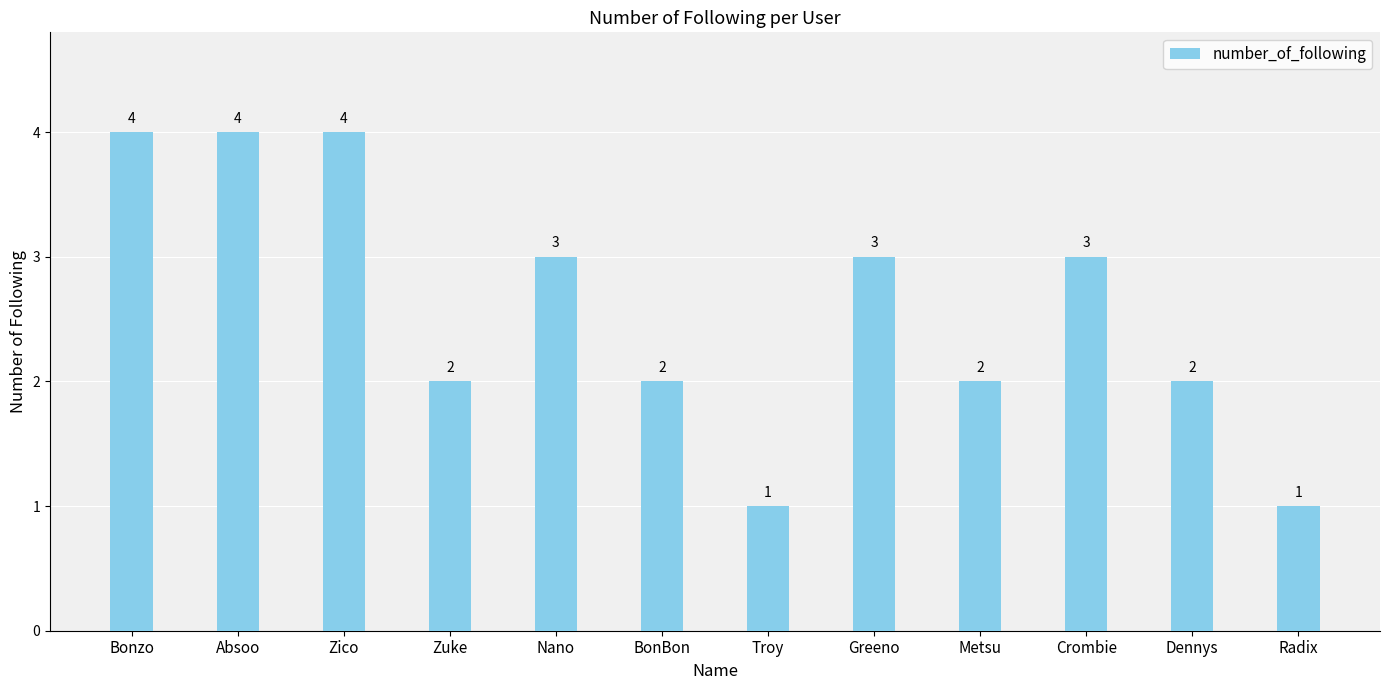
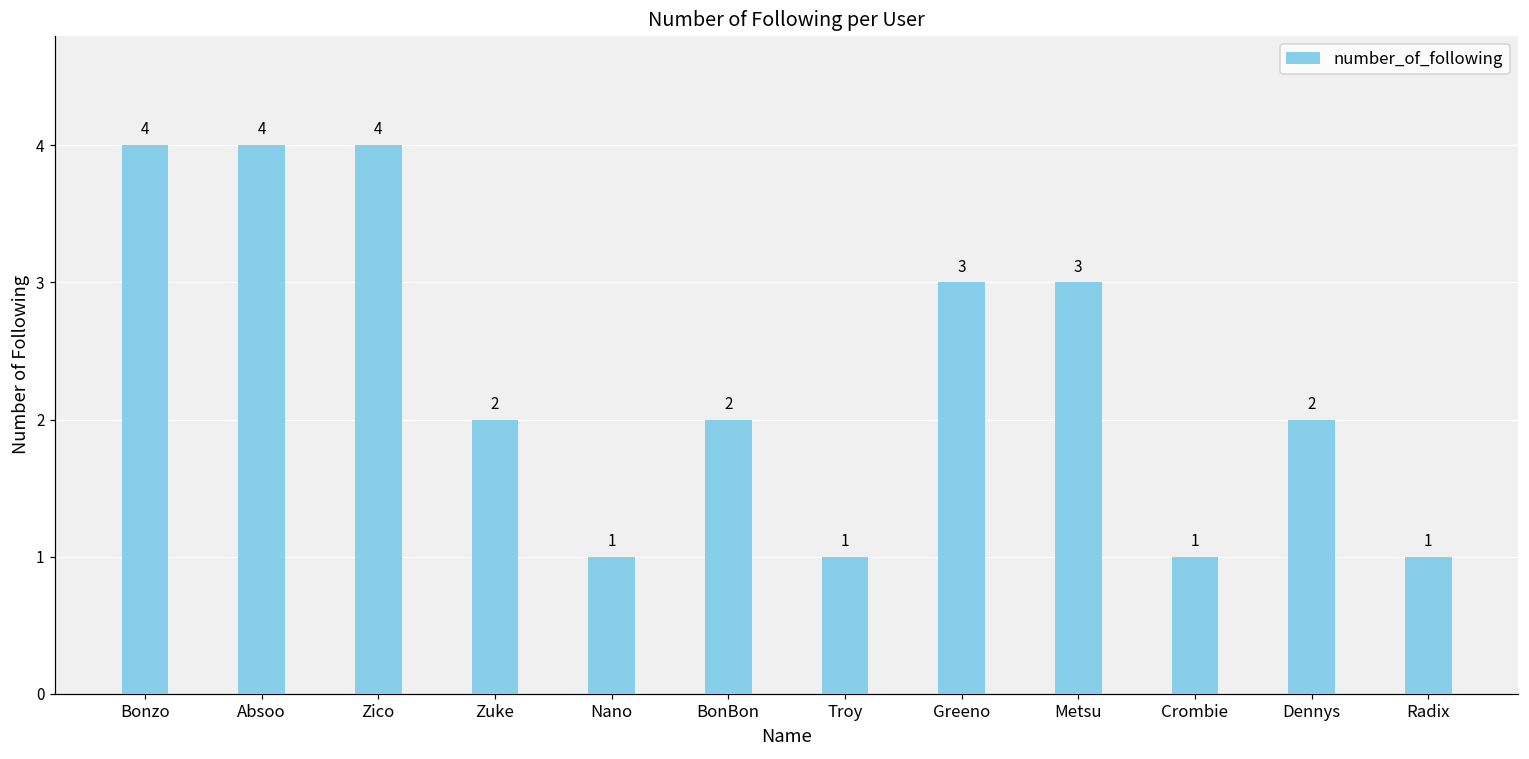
Nano: 3 -> 1
Metsu: 2 -> 3
Crombie: 3 -> 1
